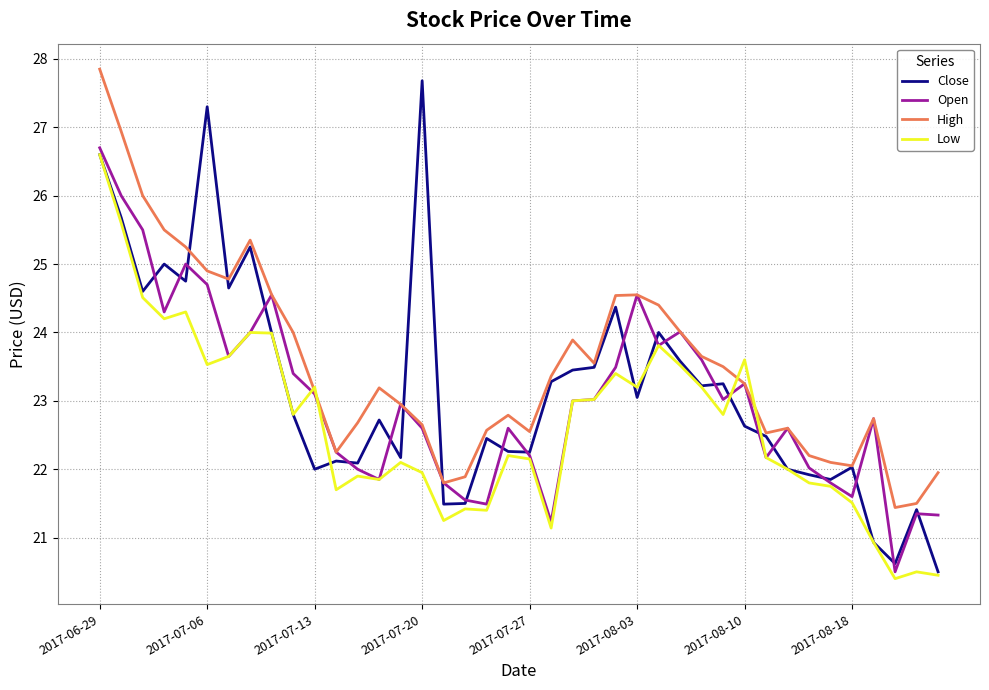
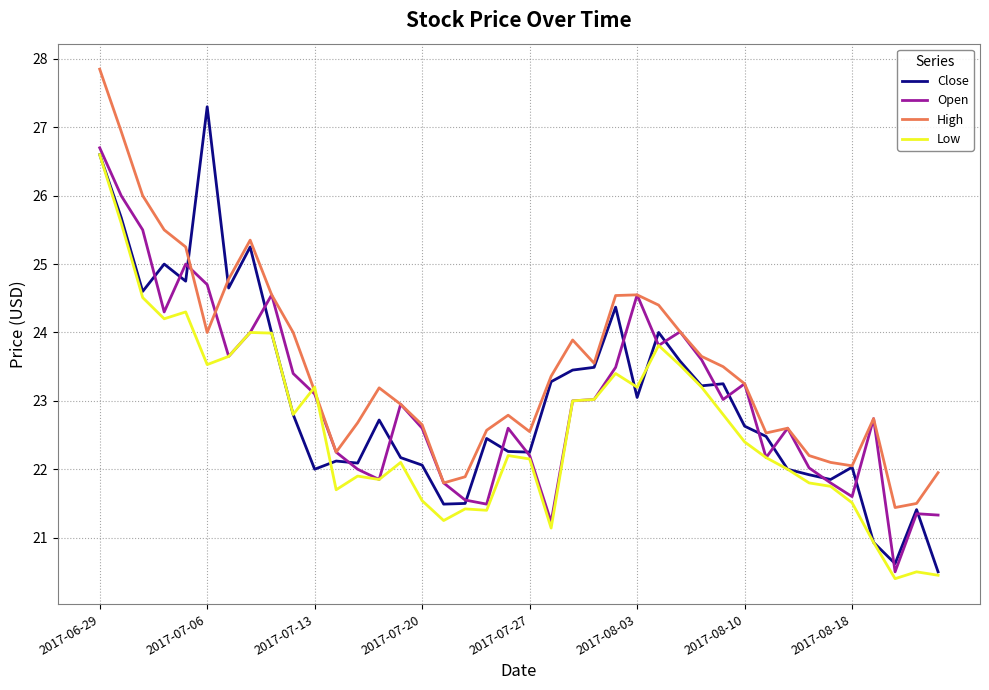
High, 2017-07-06: 24.9 -> 24.0
Close, 2017-07-20: 27.7 -> 22.1
Low, 2017-07-20: 22.0 -> 21.5
Low, 2017-08-10: 23.6 -> 22.4
